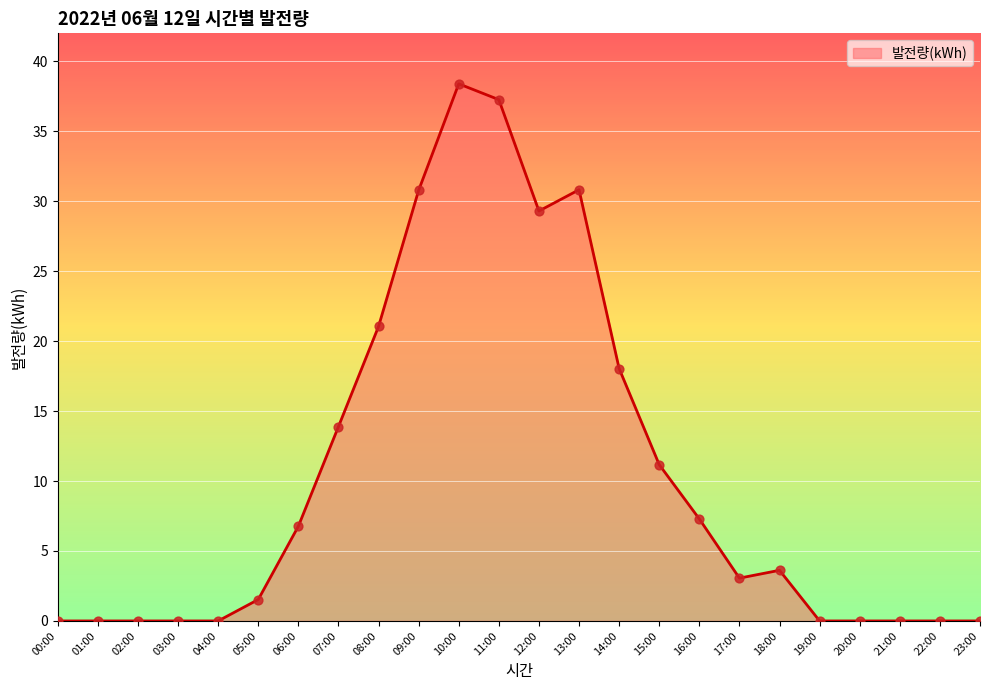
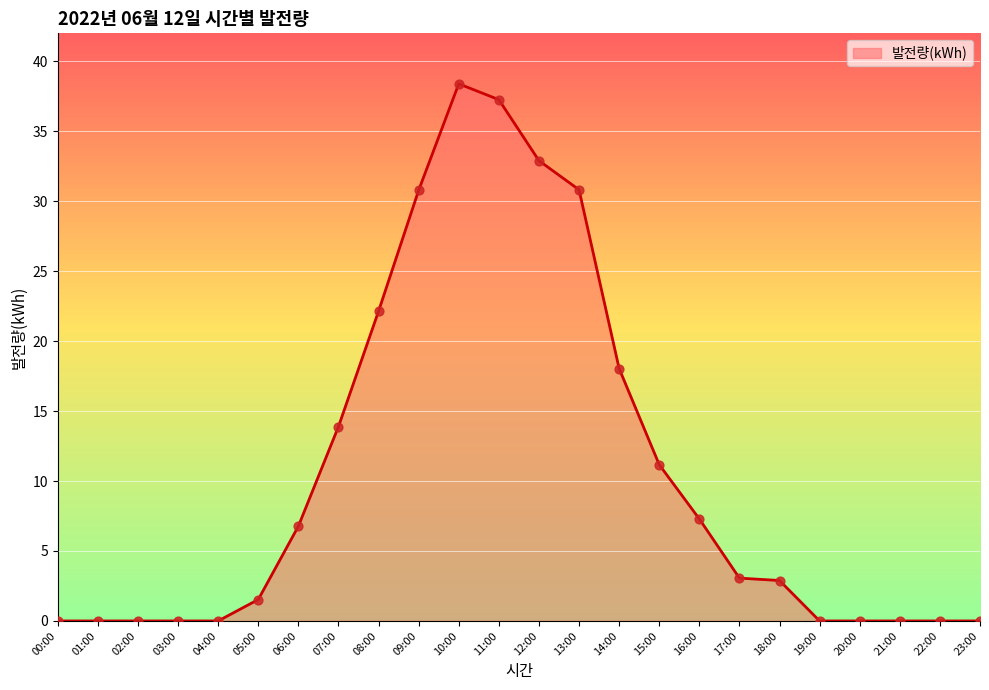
08:00: 21.1 -> 22.1
12:00: 29.3 -> 32.9
18:00: 3.6 -> 2.9
